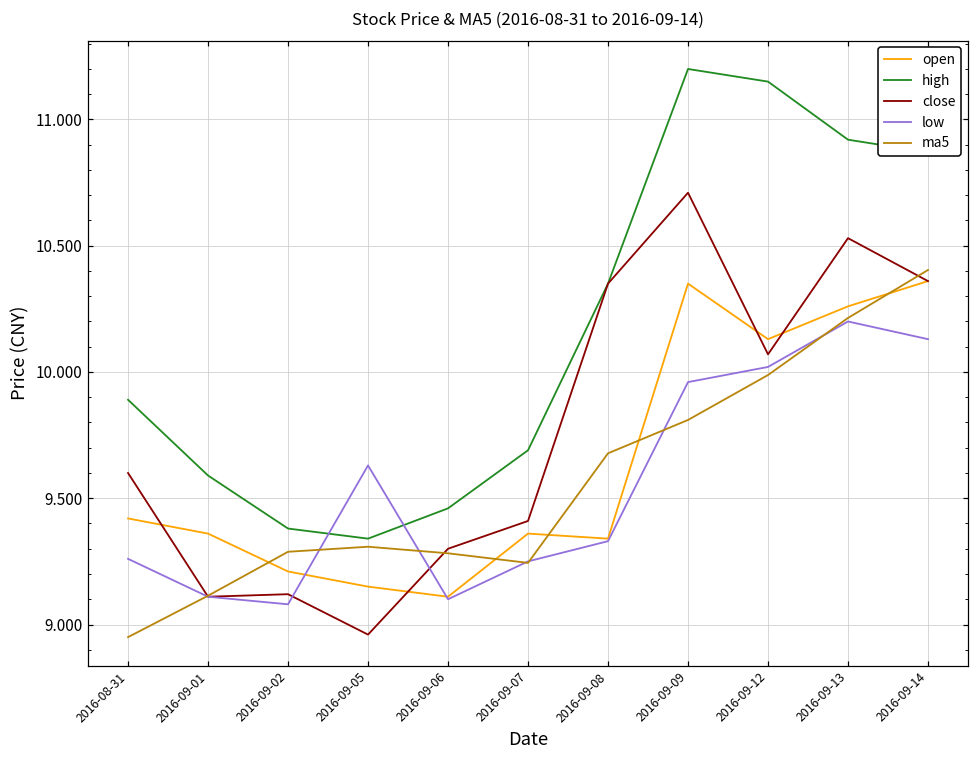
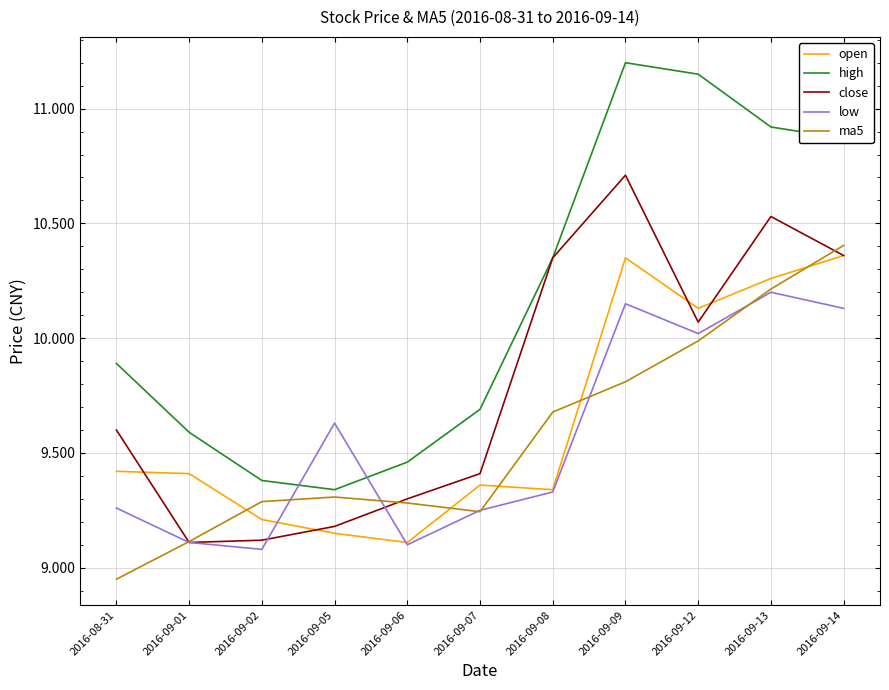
open, 2016-09-01: 9.36 -> 9.41
close, 2016-09-05: 8.96 -> 9.18
low, 2016-09-09: 9.96 -> 10.15
